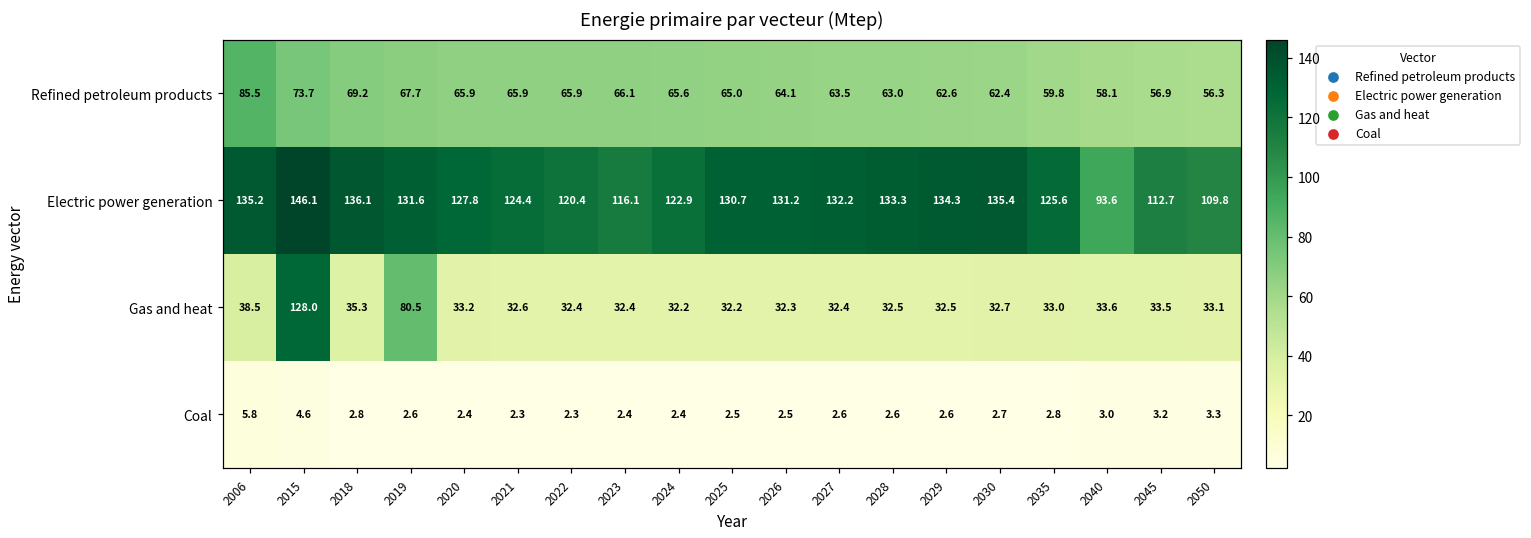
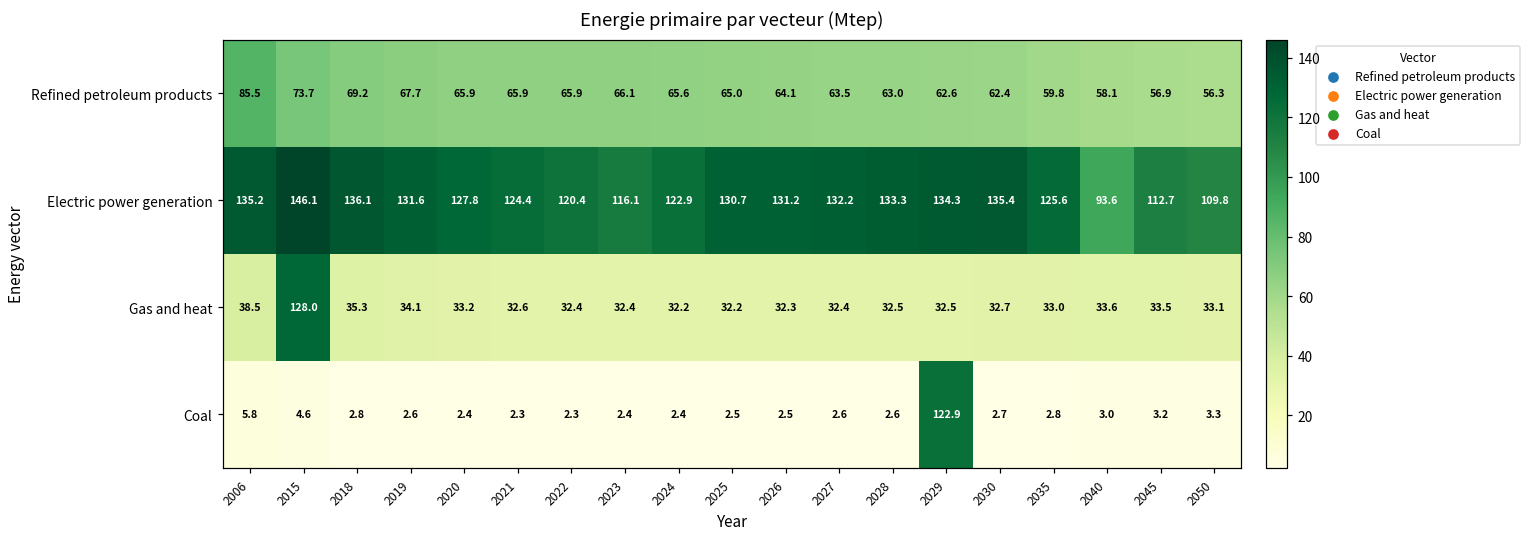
Gas and heat, 2019: 80.5 -> 34.1
Coal, 2029: 2.6 -> 122.9
